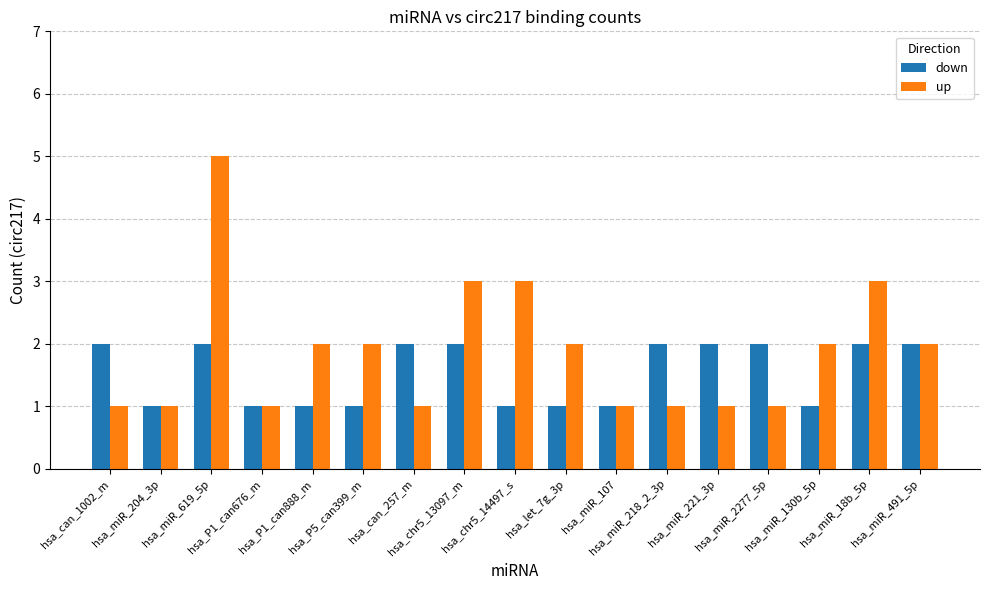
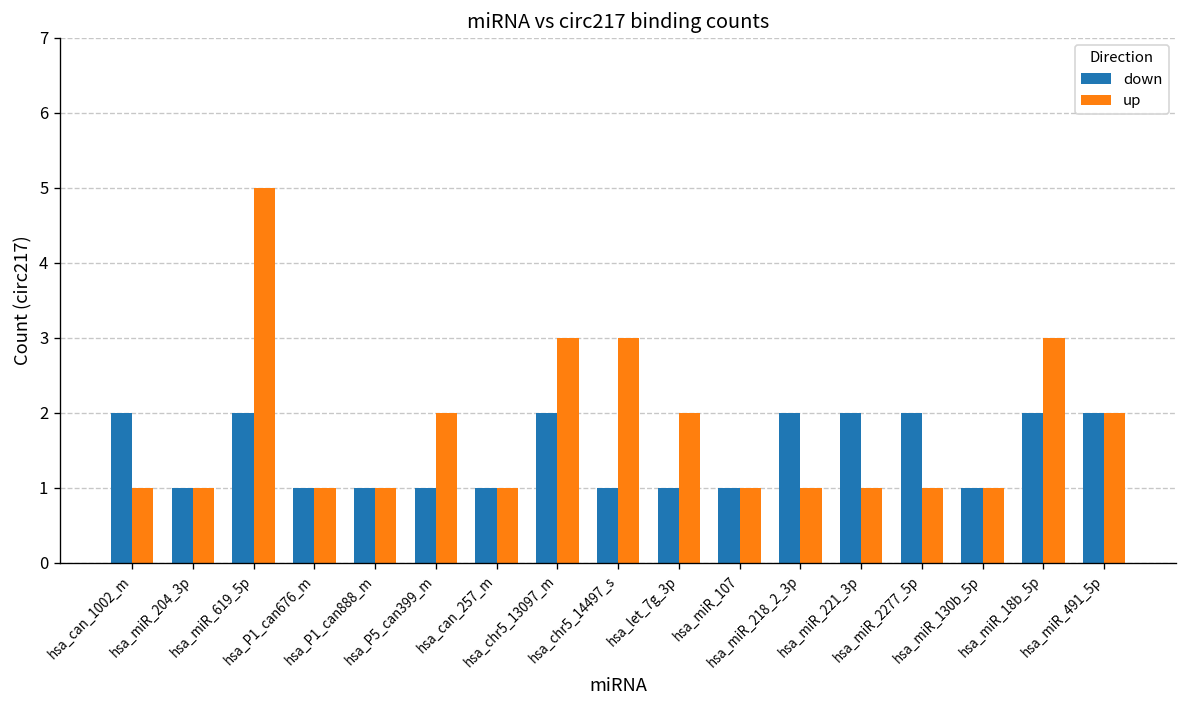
up, hsa_P1_can888_m: 2 -> 1
down, hsa_can_257_m: 2 -> 1
up, hsa_miR_130b_5p: 2 -> 1
